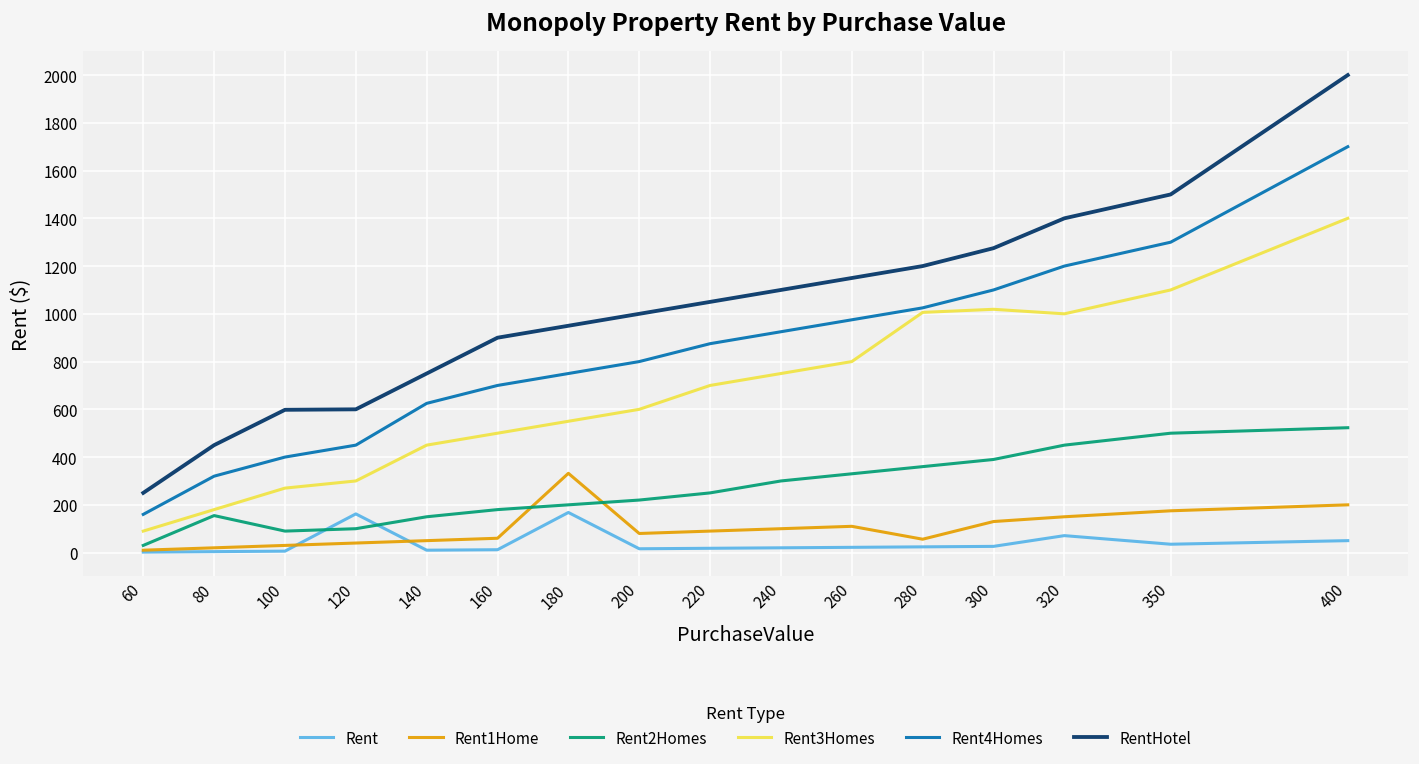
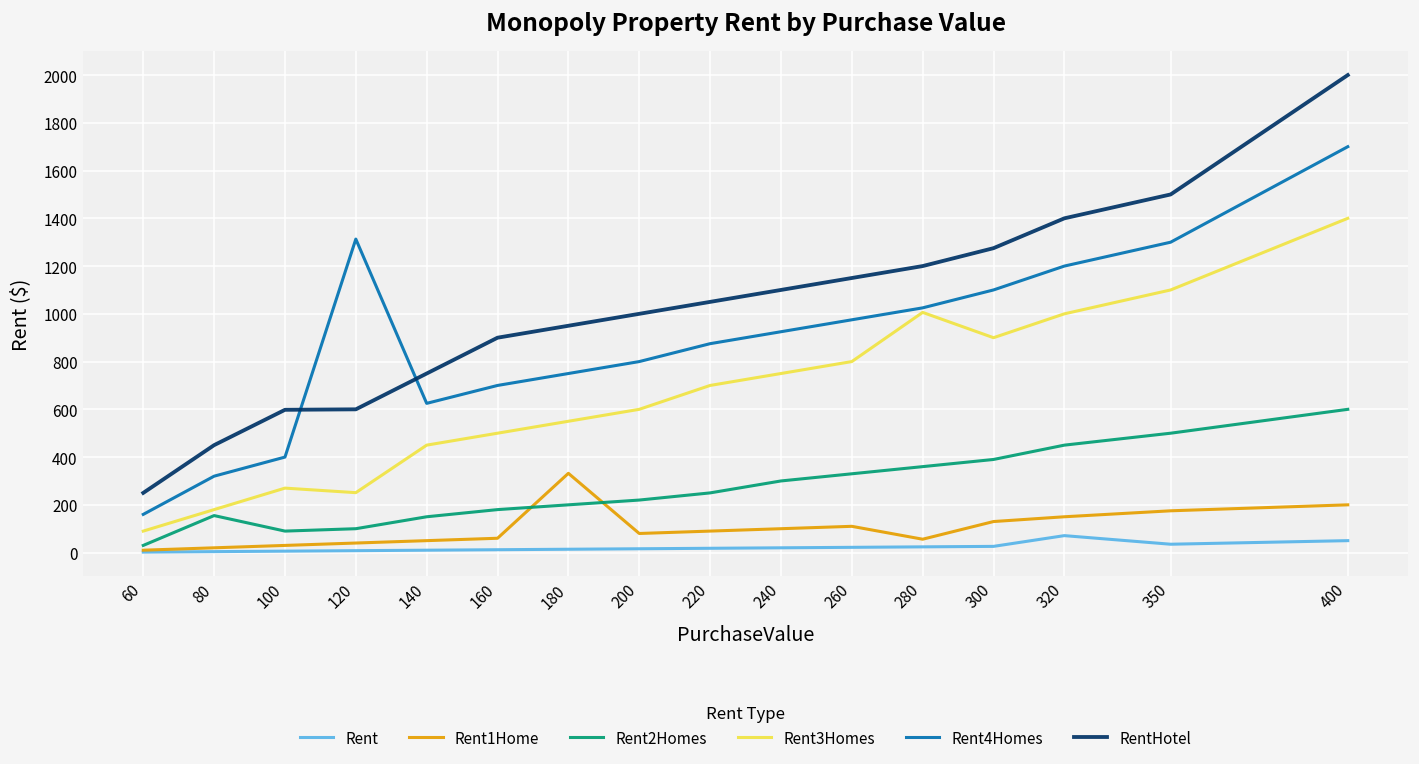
Rent, 120: 160 -> 10
Rent3Homes, 120: 300 -> 250
Rent4Homes, 120: 450 -> 1310
Rent, 180: 170 -> 10
Rent3Homes, 300: 1020 -> 900
Rent2Homes, 400: 520 -> 600
